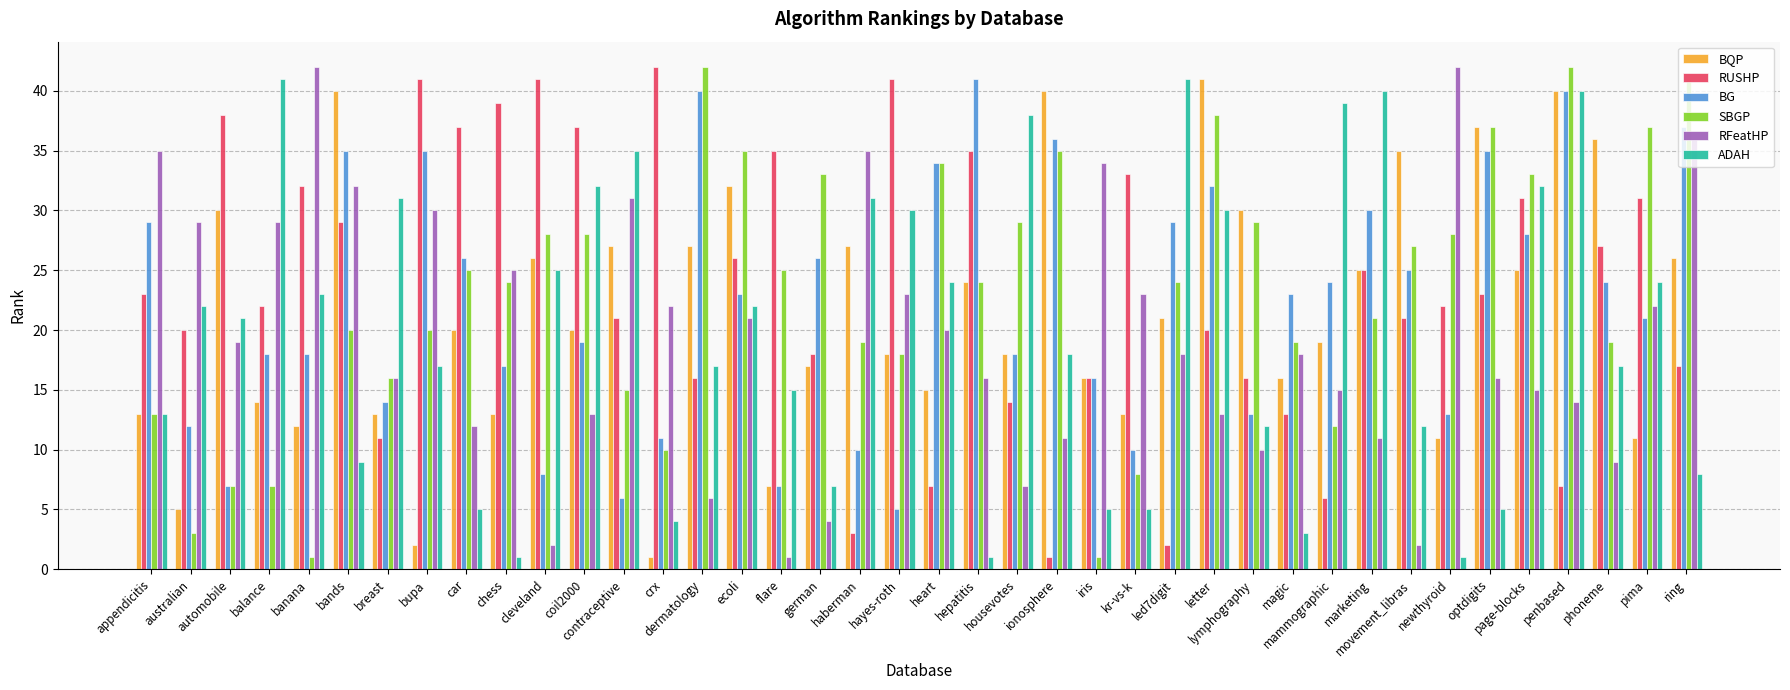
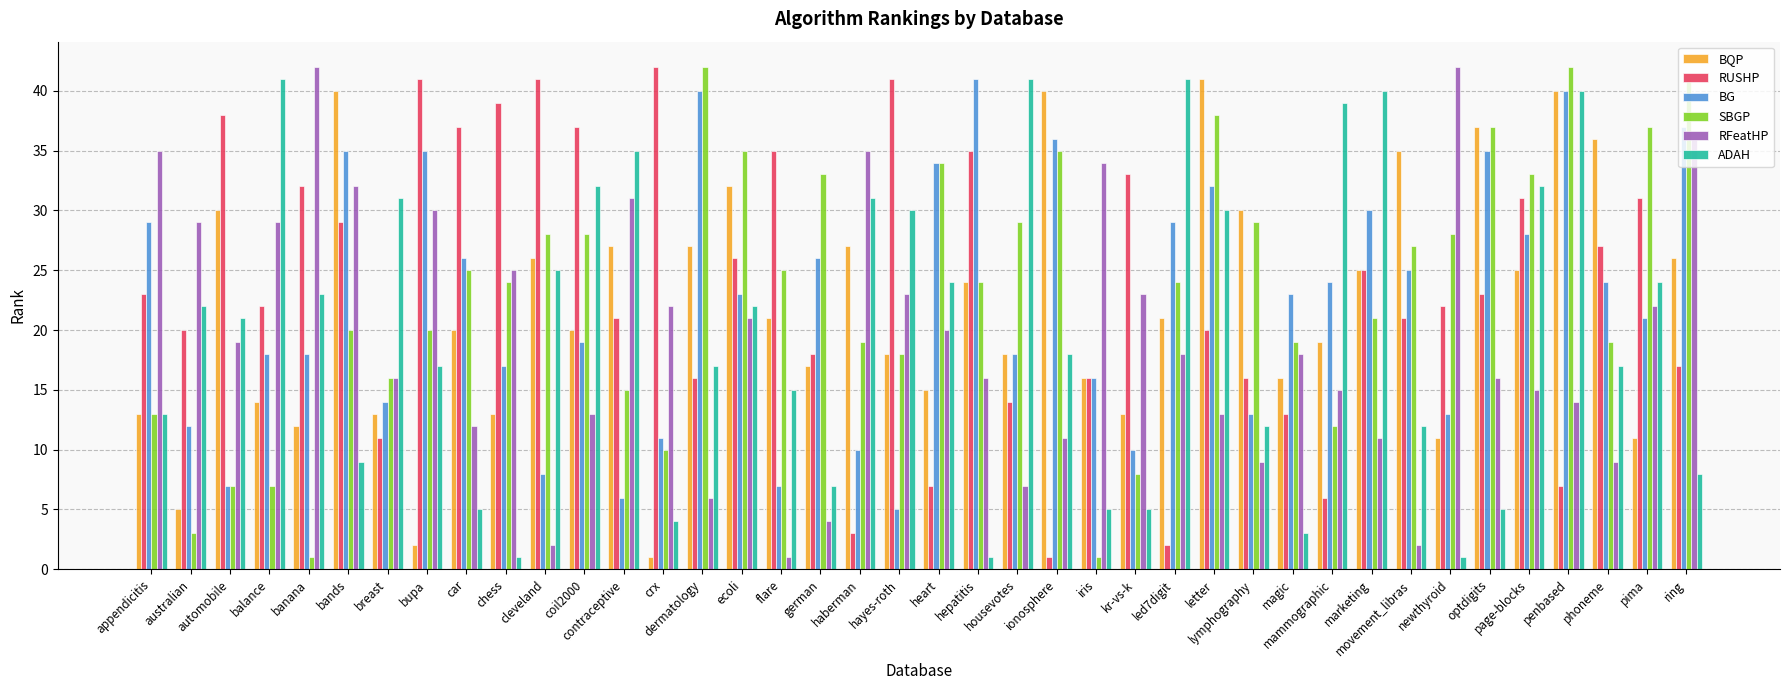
BQP, flare: 7 -> 21
ADAH, housevotes: 38 -> 41
RFeatHP, lymphography: 10 -> 9
